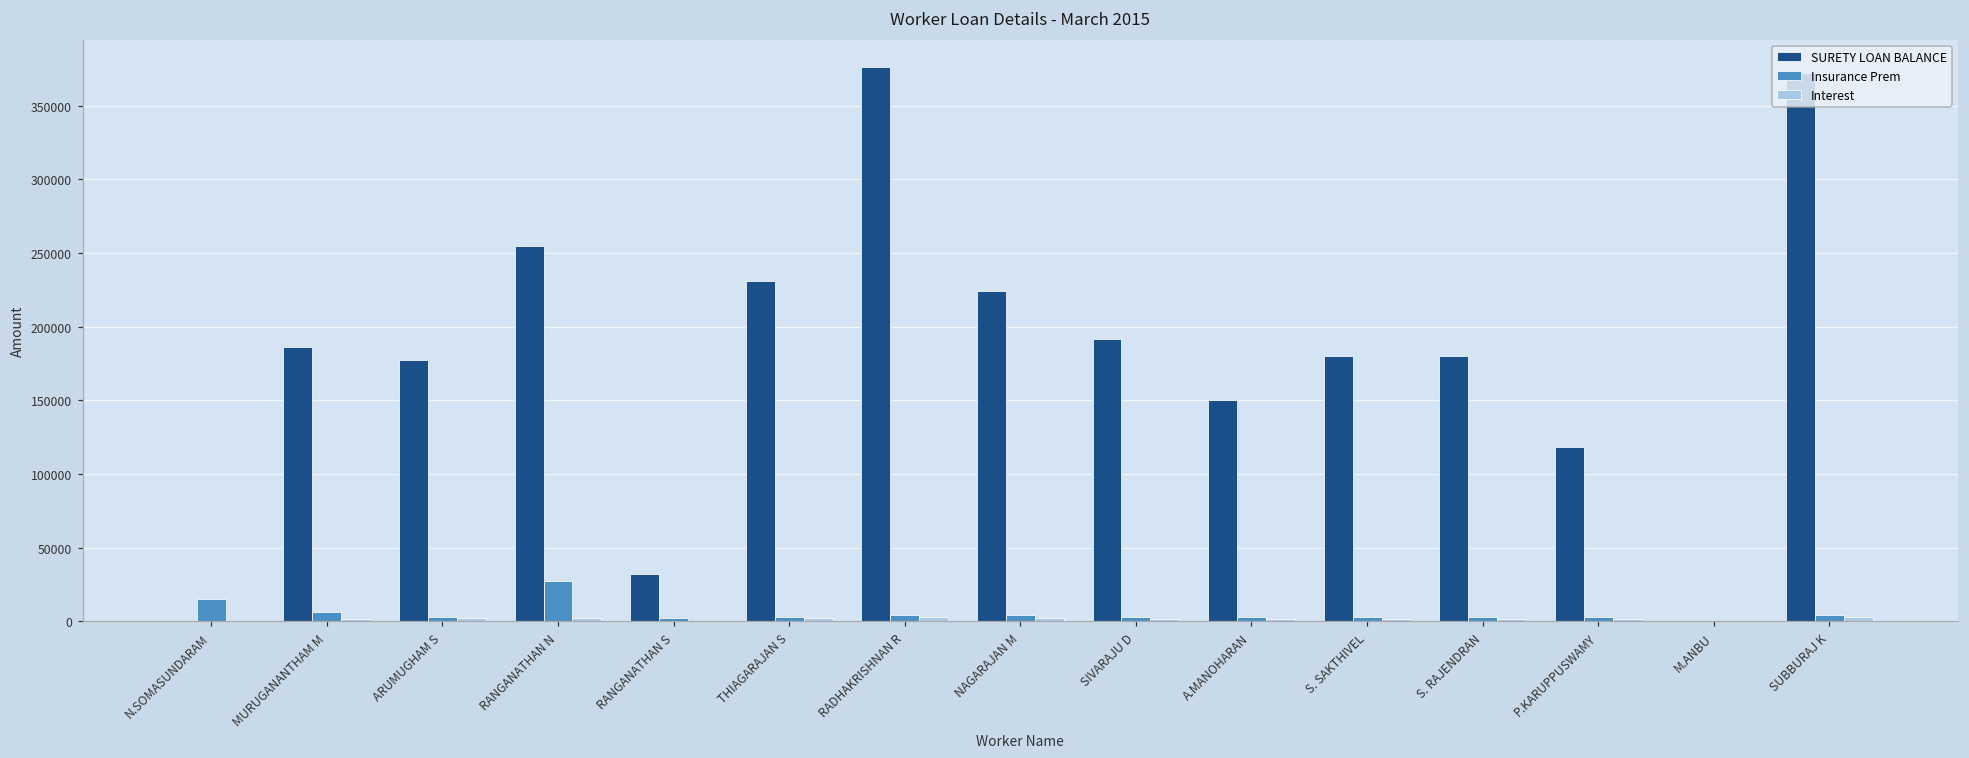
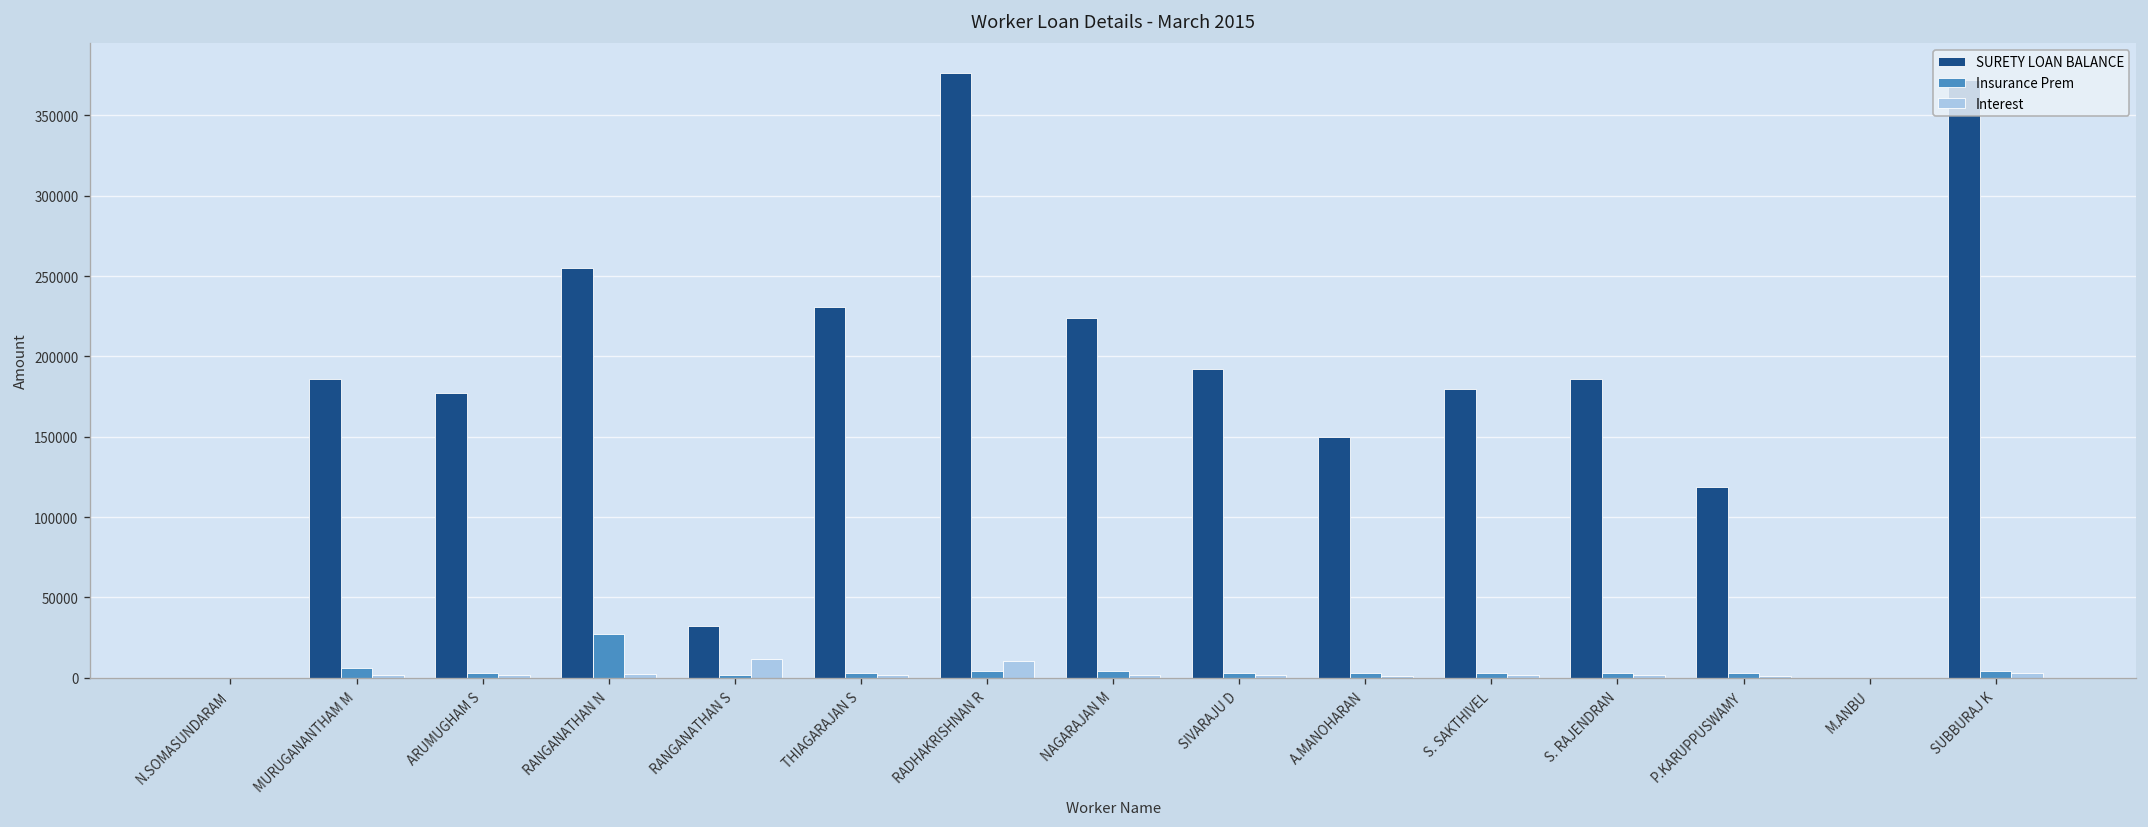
Insurance Prem, N.SOMASUNDARAM: 15000 -> 0
Interest, RANGANATHAN S: 0 -> 12000
Interest, RADHAKRISHNAN R: 3000 -> 10000
SURETY LOAN BALANCE, S. RAJENDRAN: 180000 -> 186000
